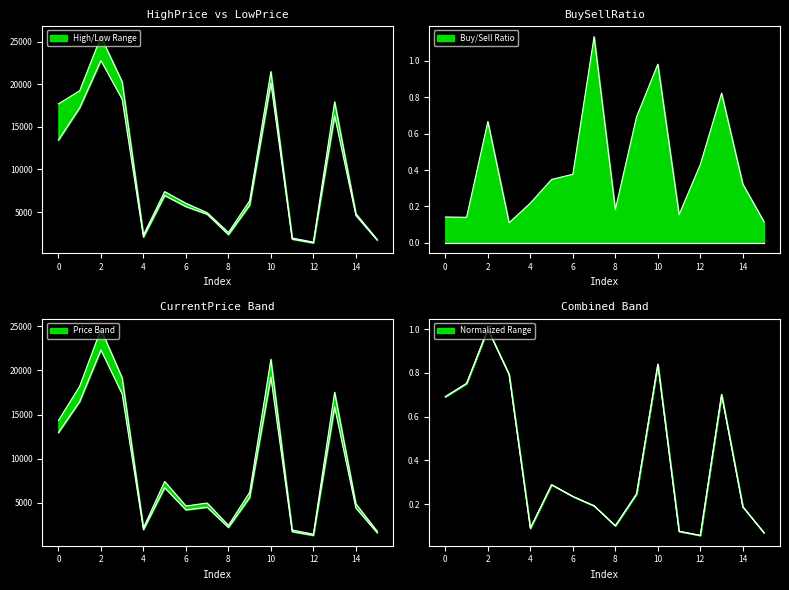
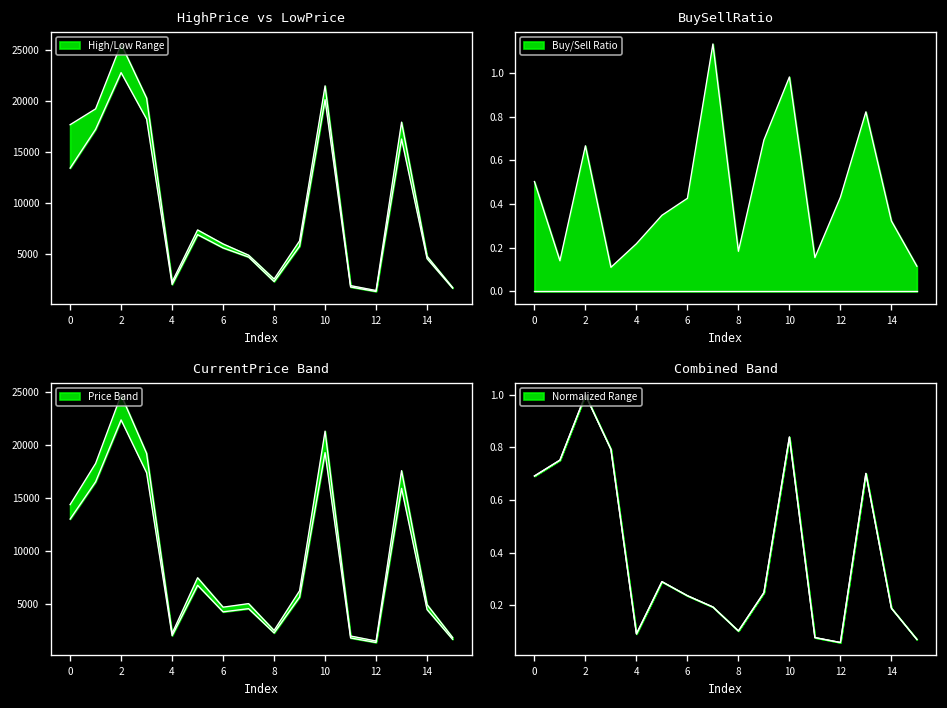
BuySellRatio, Buy/Sell Ratio, 0: 0.14 -> 0.50
BuySellRatio, Buy/Sell Ratio, 6: 0.38 -> 0.43
